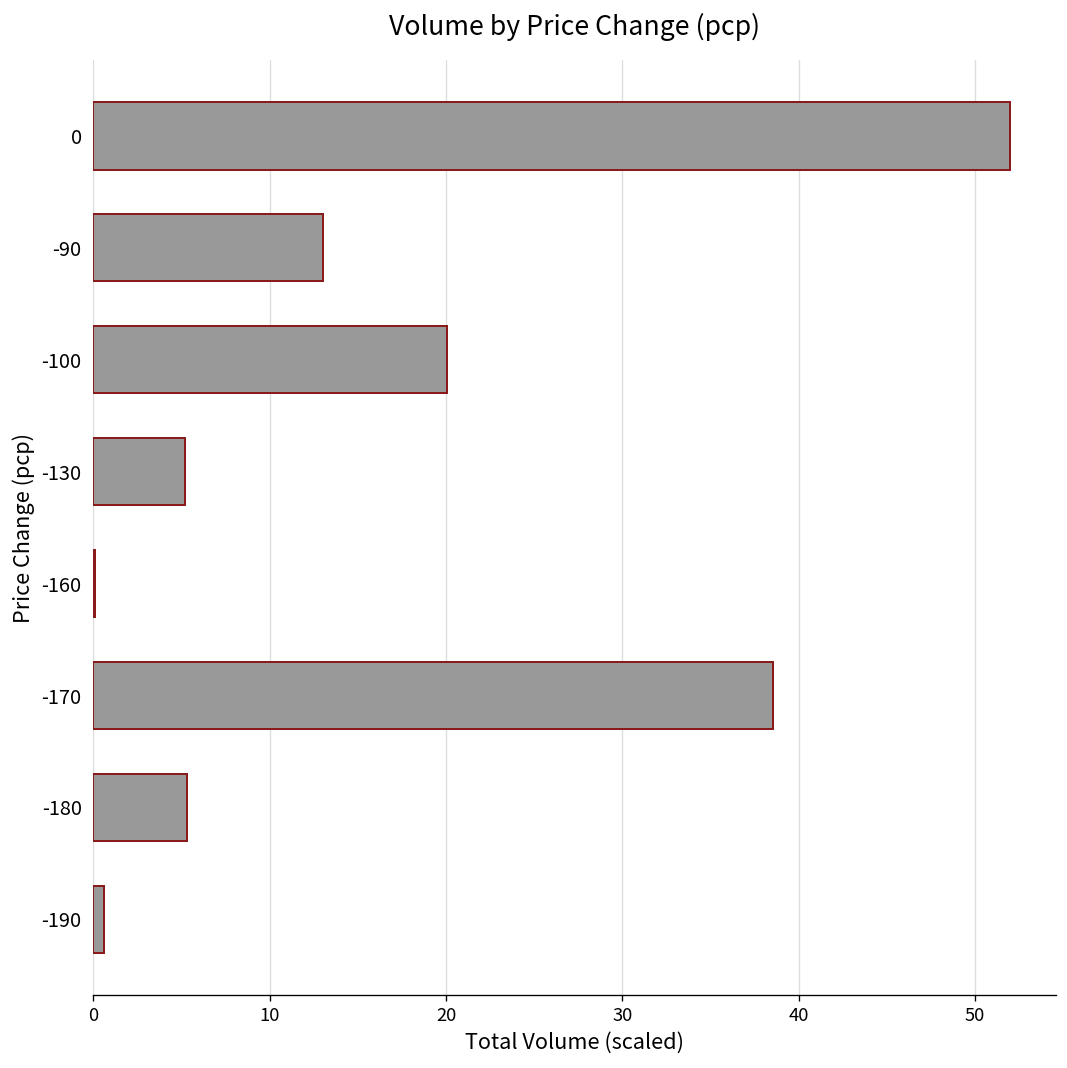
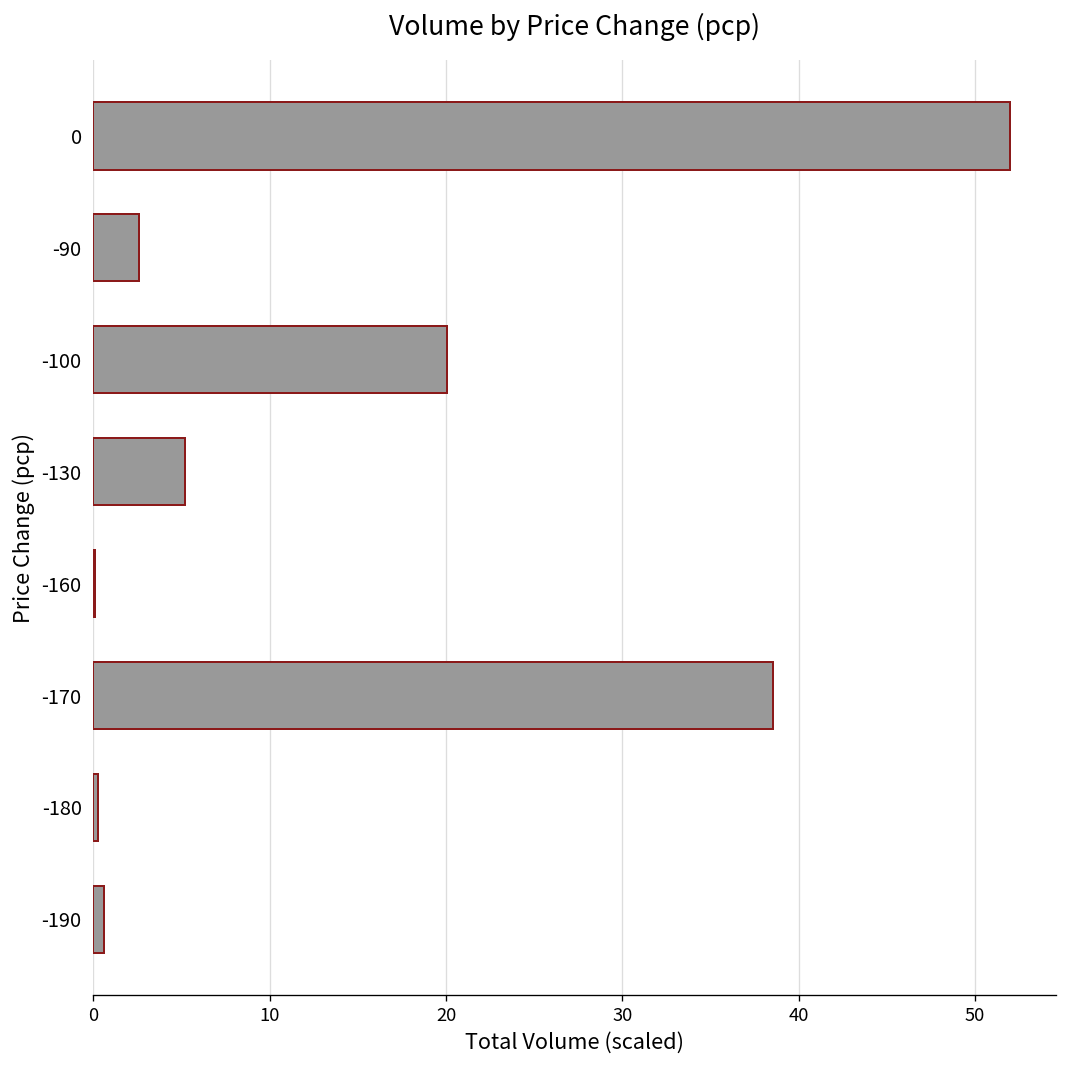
-90: 13.0 -> 2.6
-180: 5.3 -> 0.3
